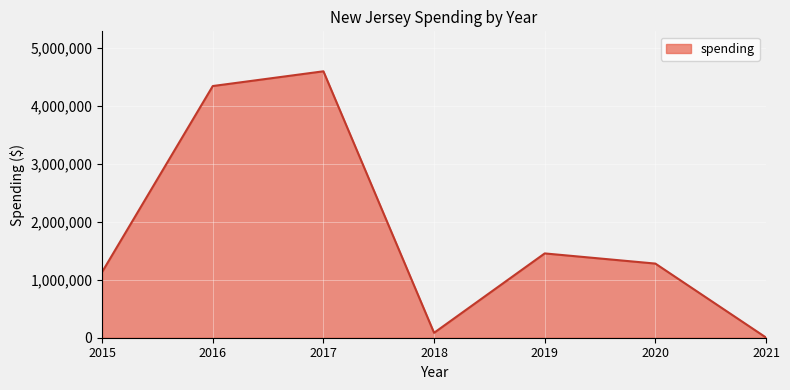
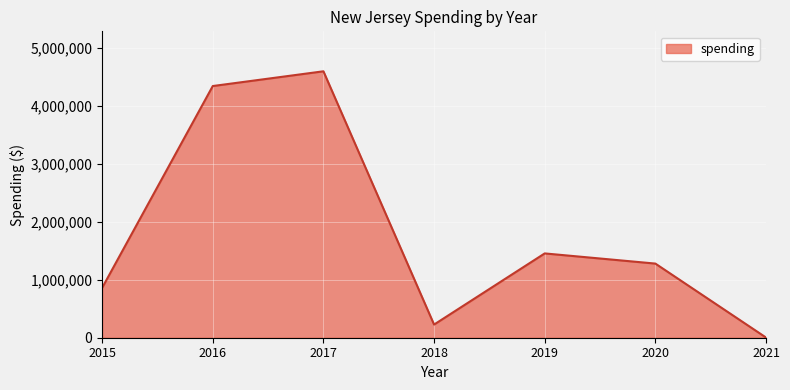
2015: 1,100,000 -> 900,000
2018: 100,000 -> 200,000
